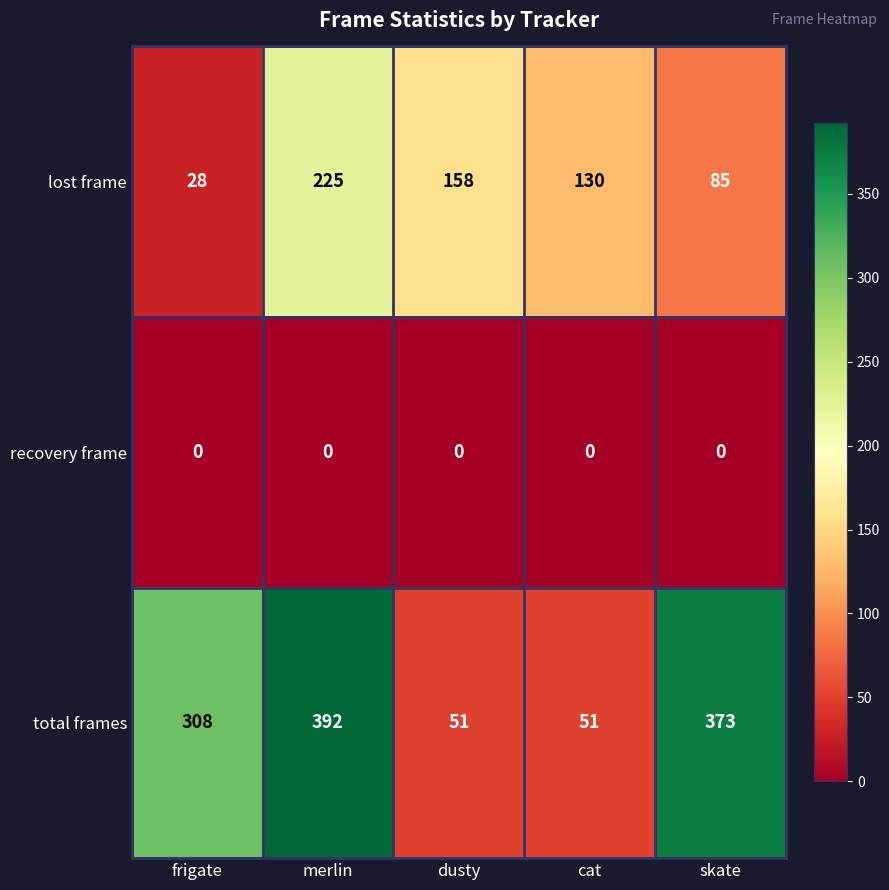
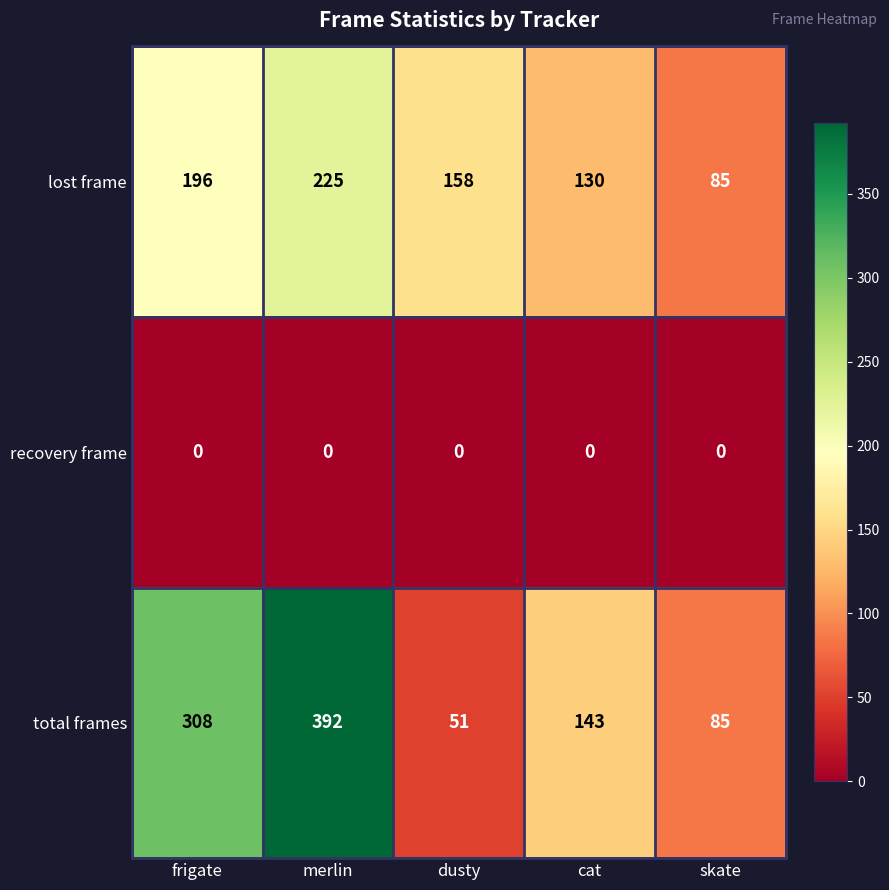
lost frame, frigate: 28 -> 196
total frames, cat: 51 -> 143
total frames, skate: 373 -> 85
